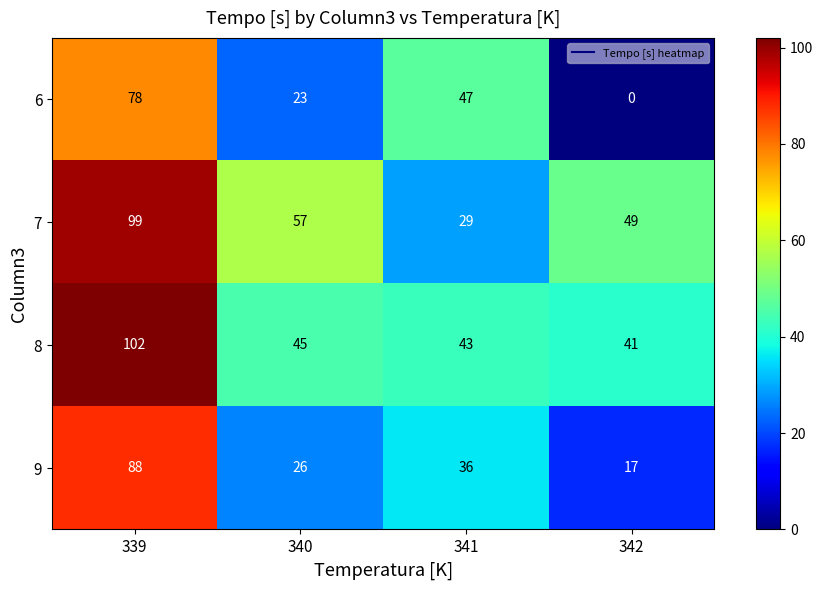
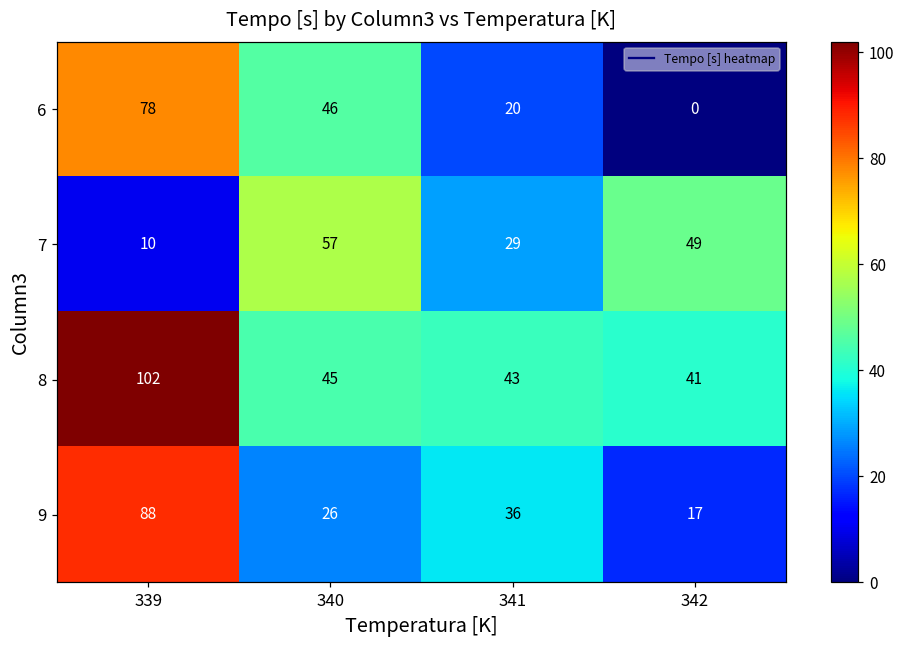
6, 340: 23 -> 46
6, 341: 47 -> 20
7, 339: 99 -> 10
